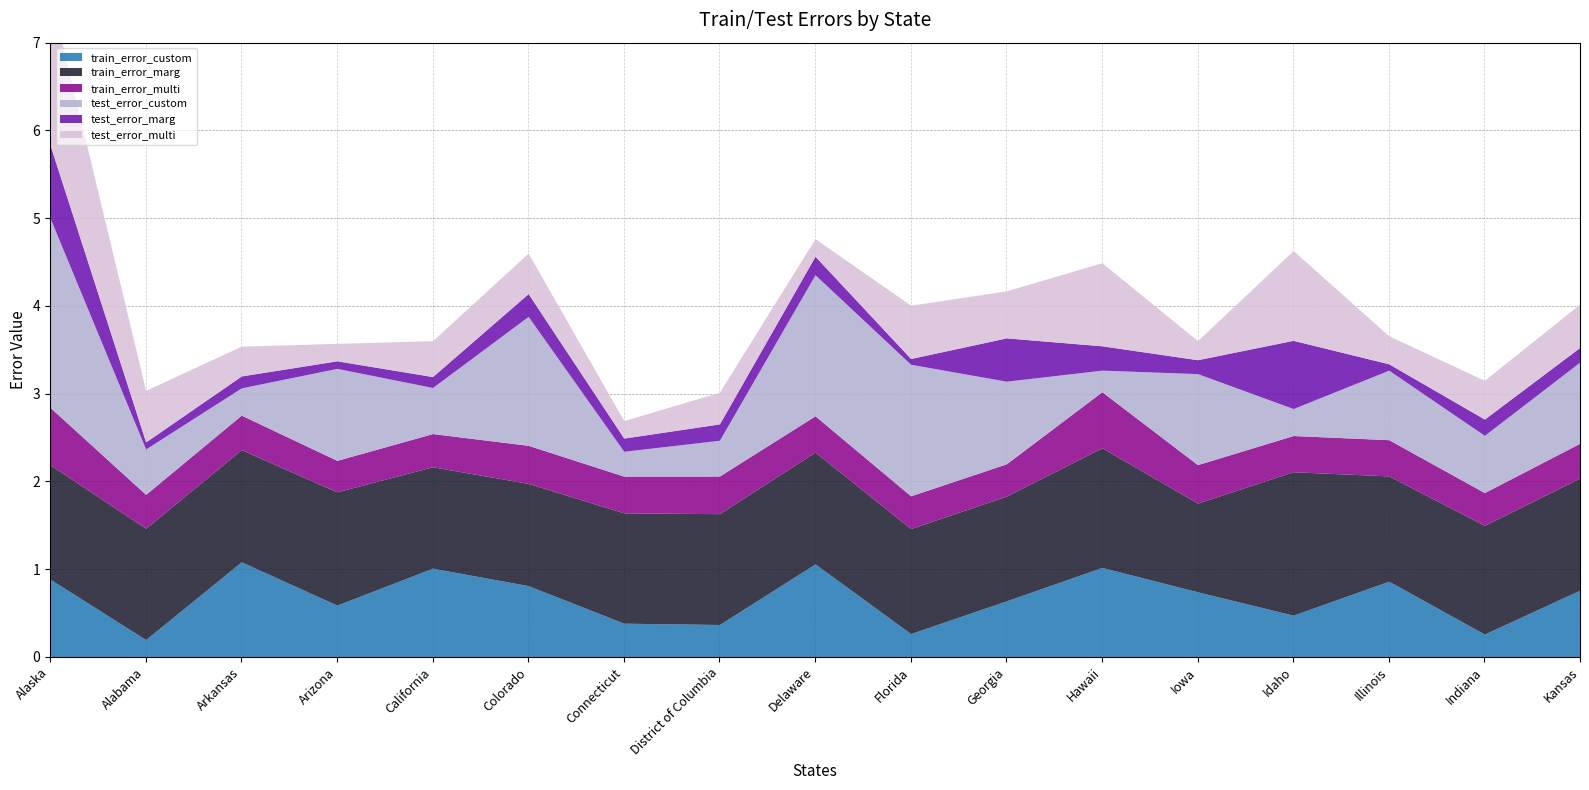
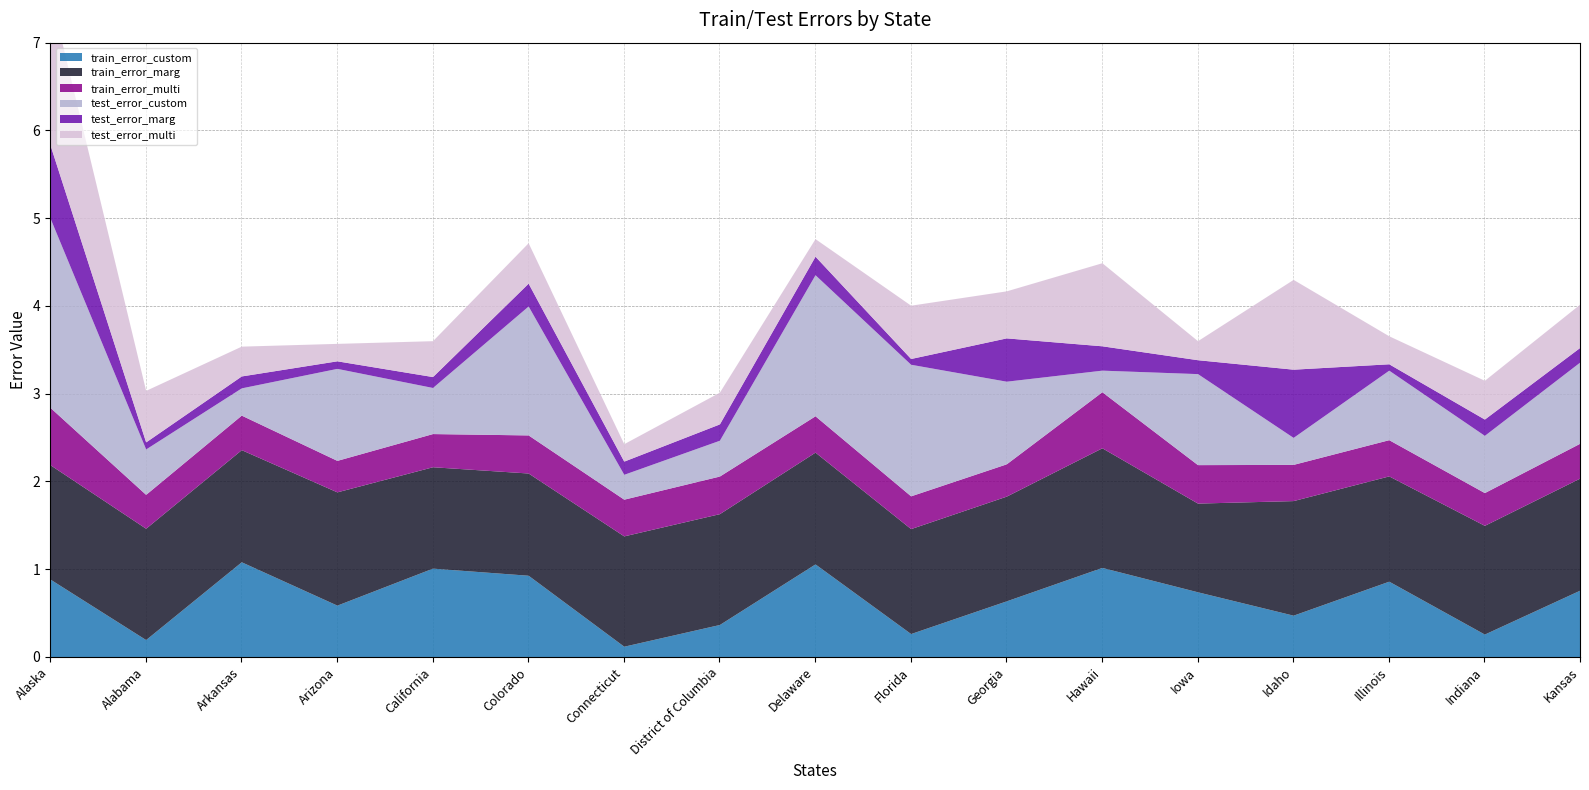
train_error_custom, Colorado: 0.8 -> 0.9
train_error_custom, Connecticut: 0.4 -> 0.1
train_error_marg, Idaho: 1.6 -> 1.3
